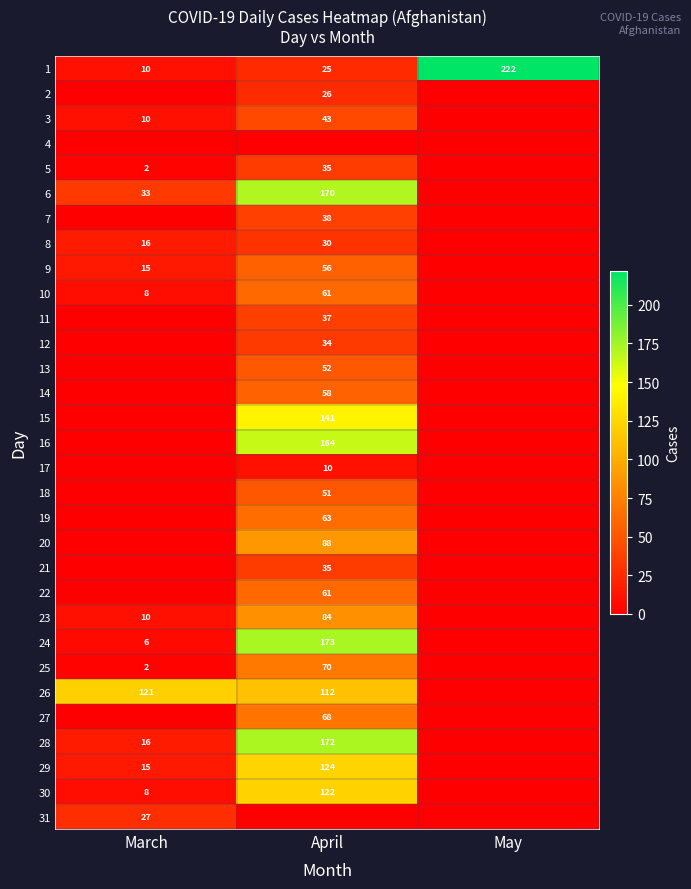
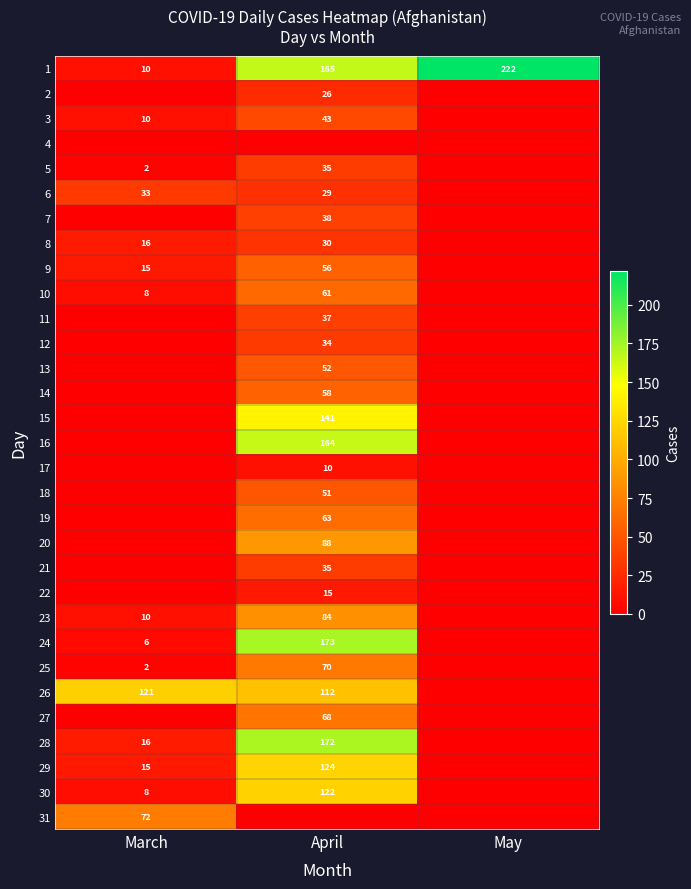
1, April: 25 -> 165
6, April: 170 -> 29
22, April: 61 -> 15
31, March: 27 -> 72
